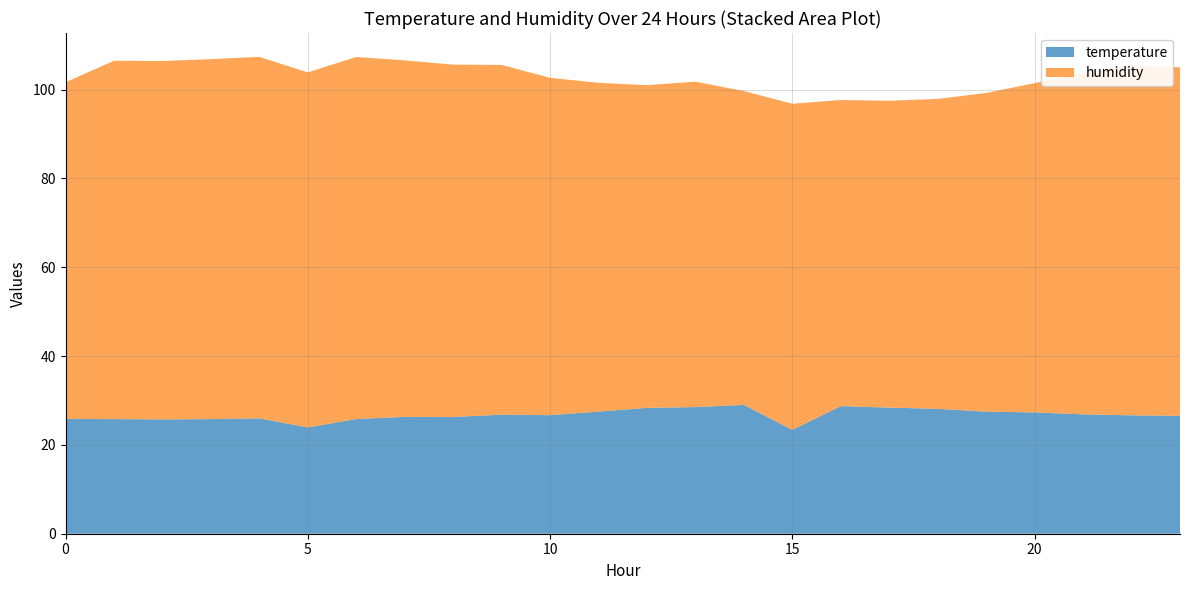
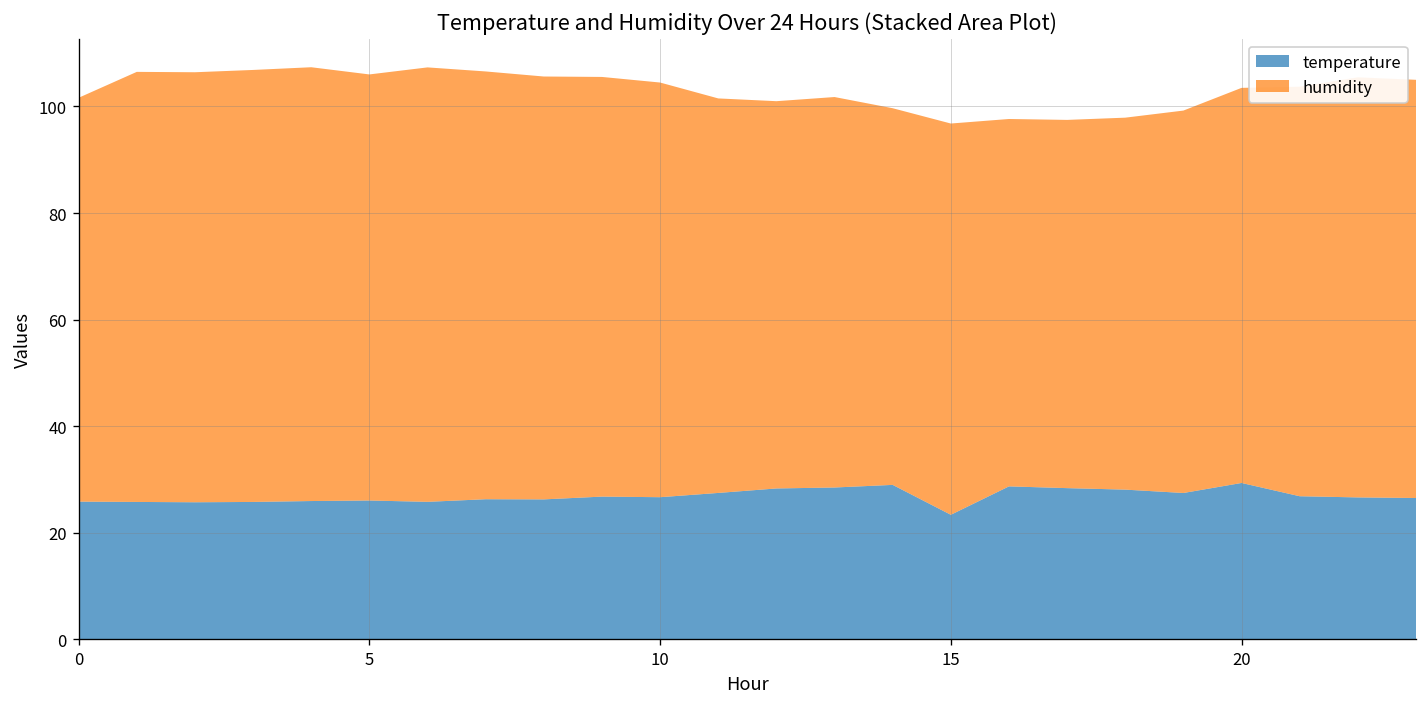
temperature, 5: 24 -> 26
humidity, 10: 76 -> 78
temperature, 20: 27 -> 29
